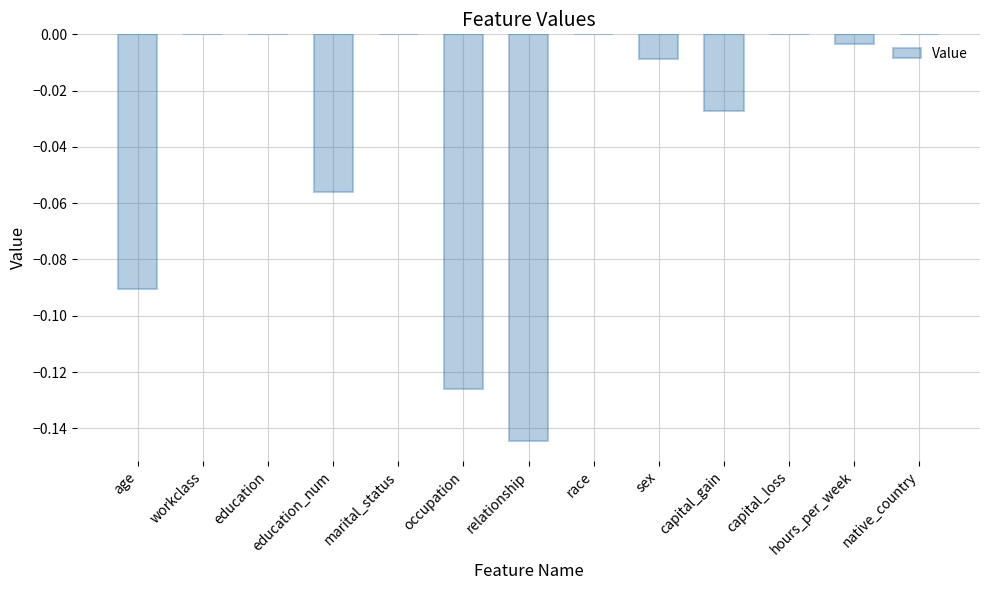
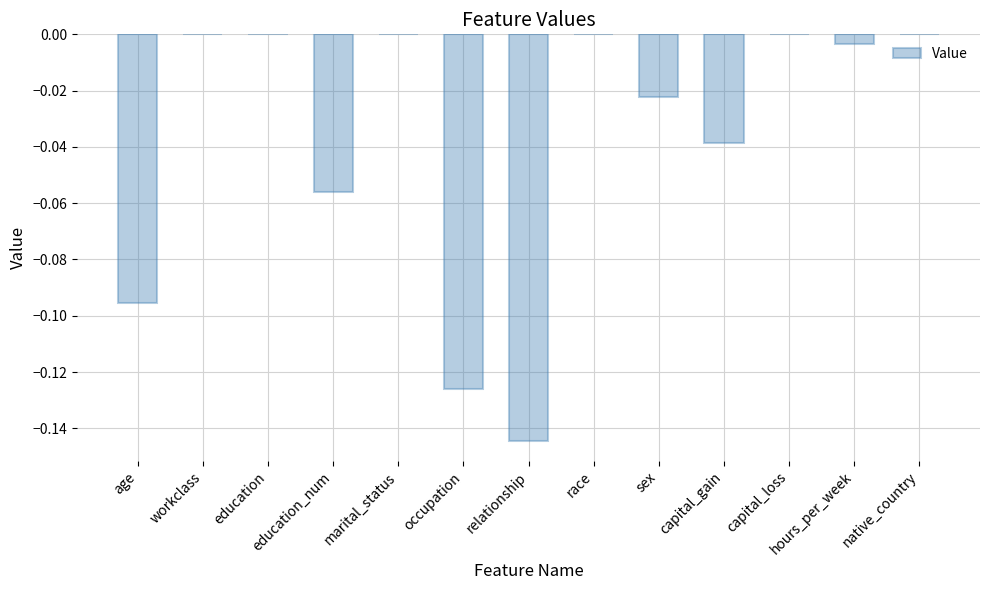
age: -0.090 -> -0.096
sex: -0.009 -> -0.022
capital_gain: -0.027 -> -0.039
